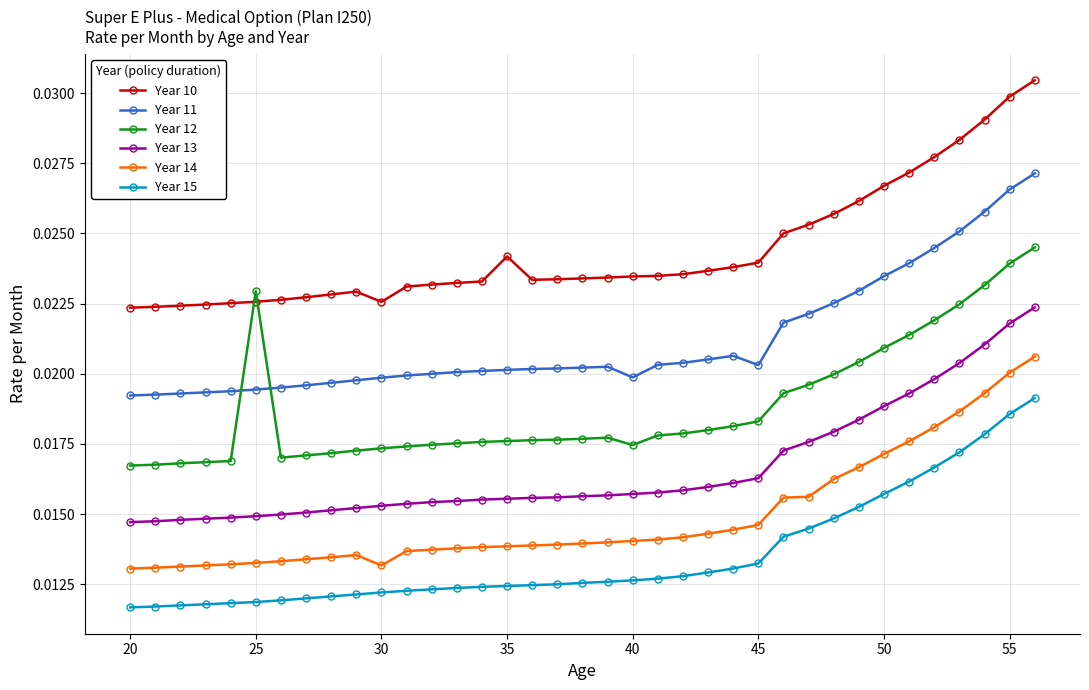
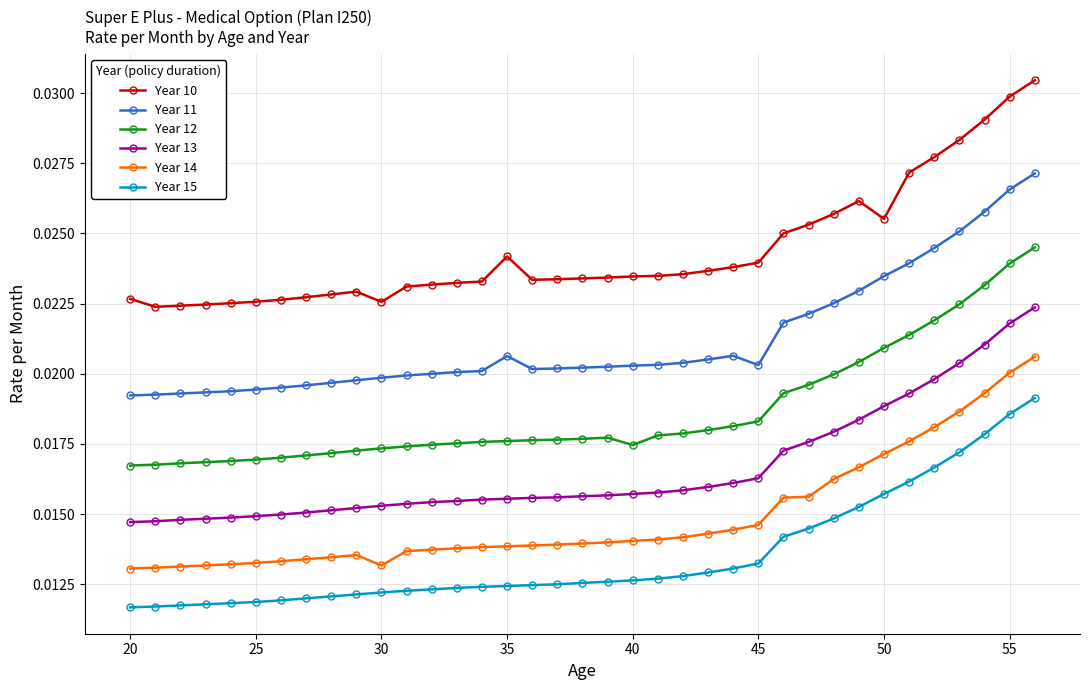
Year 10, 20: 0.0224 -> 0.0227
Year 12, 25: 0.0229 -> 0.0169
Year 11, 35: 0.0201 -> 0.0206
Year 11, 40: 0.0199 -> 0.0203
Year 10, 50: 0.0267 -> 0.0255
